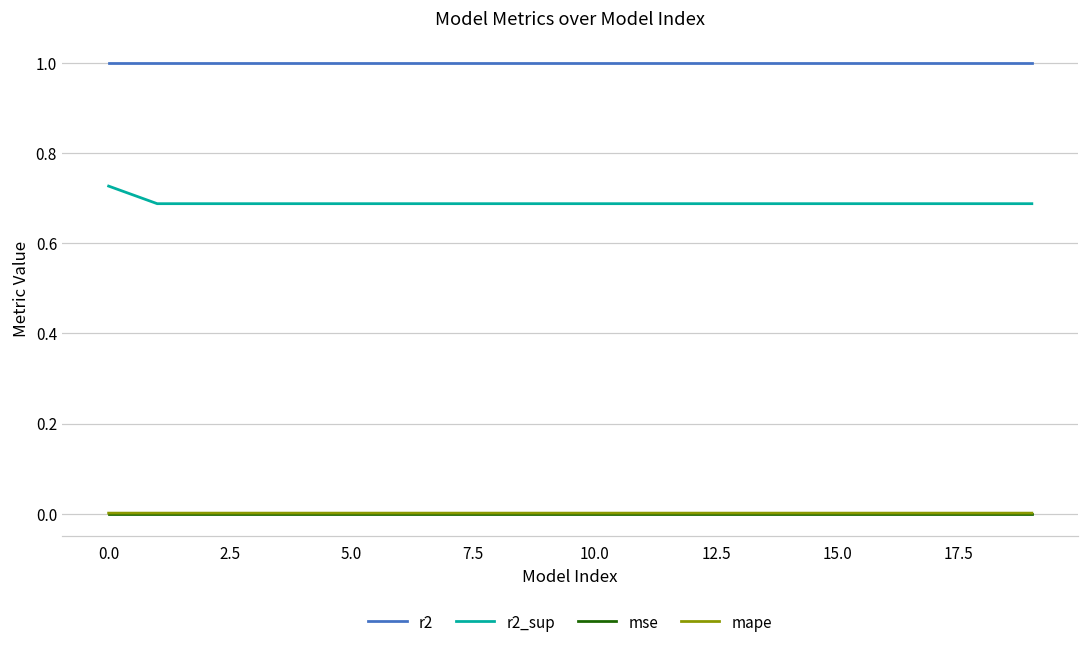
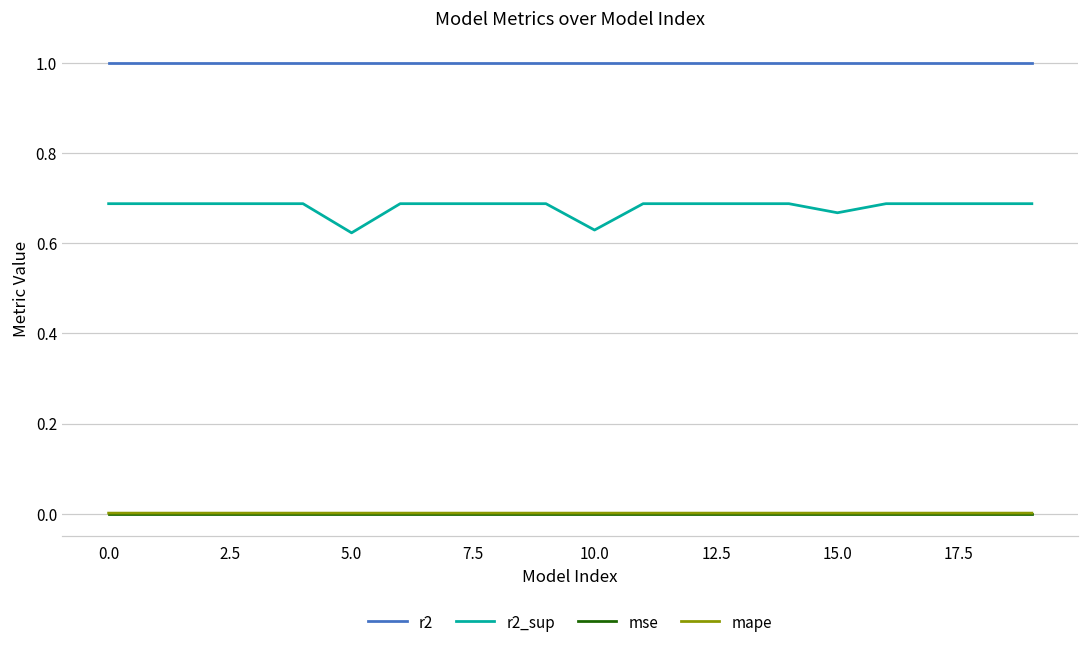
r2_sup, 0.0: 0.73 -> 0.69
r2_sup, 5.0: 0.69 -> 0.62
r2_sup, 10.0: 0.69 -> 0.63
r2_sup, 15.0: 0.69 -> 0.67
